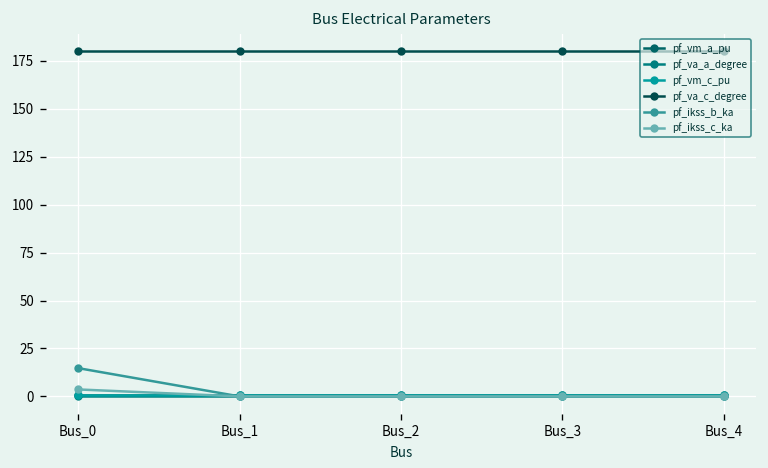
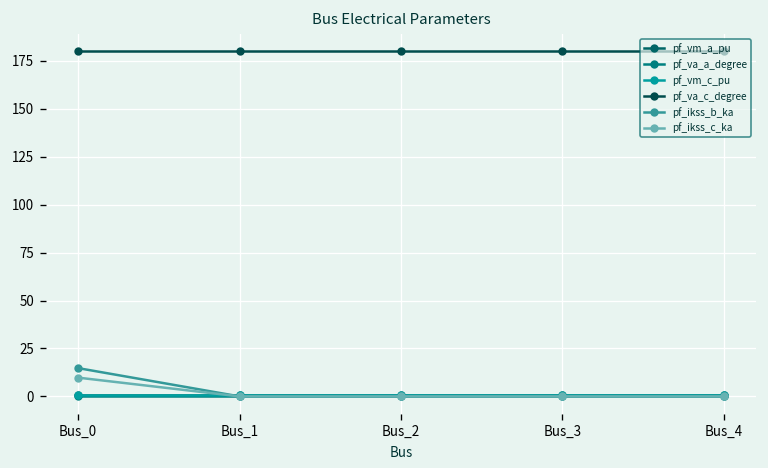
pf_ikss_c_ka, Bus_0: 4 -> 10
